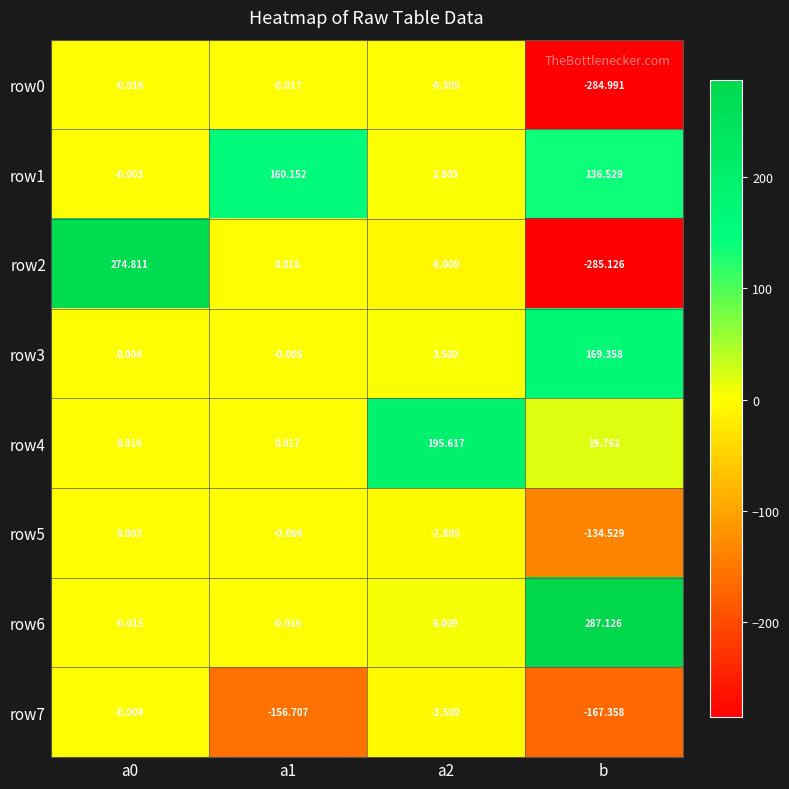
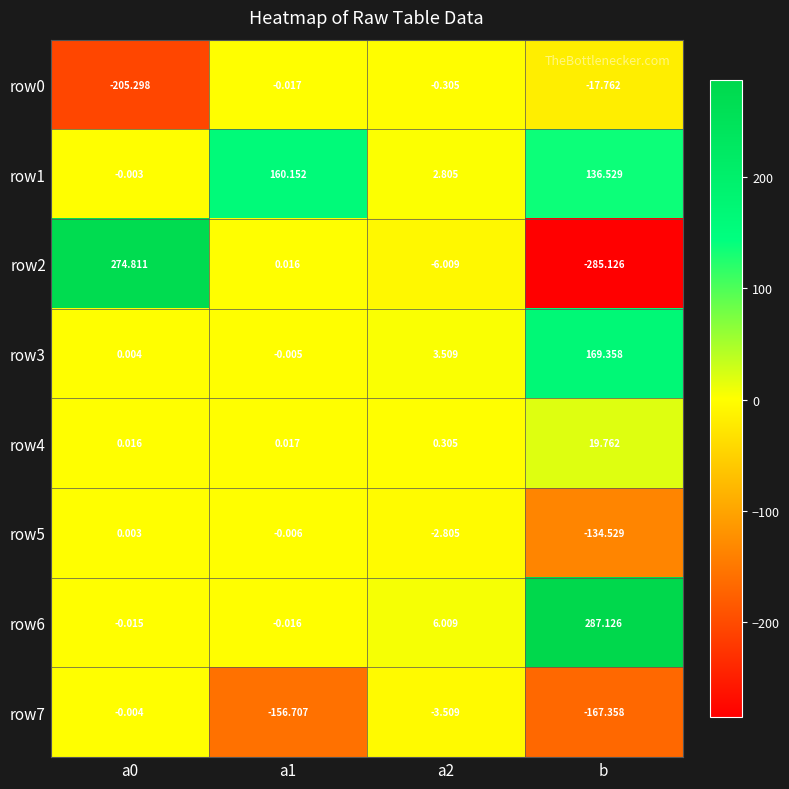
row0, a0: -0.016 -> -205.298
row0, b: -284.991 -> -17.762
row4, a2: 195.617 -> 0.305
